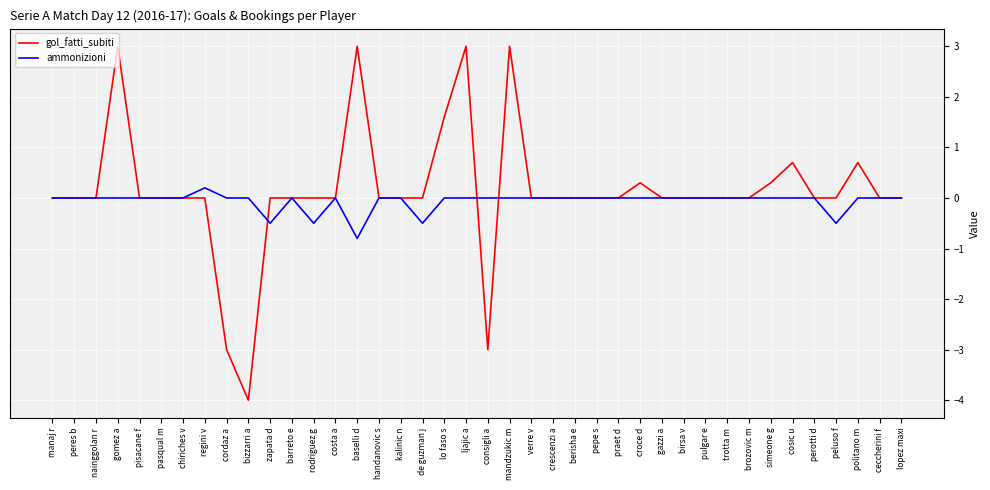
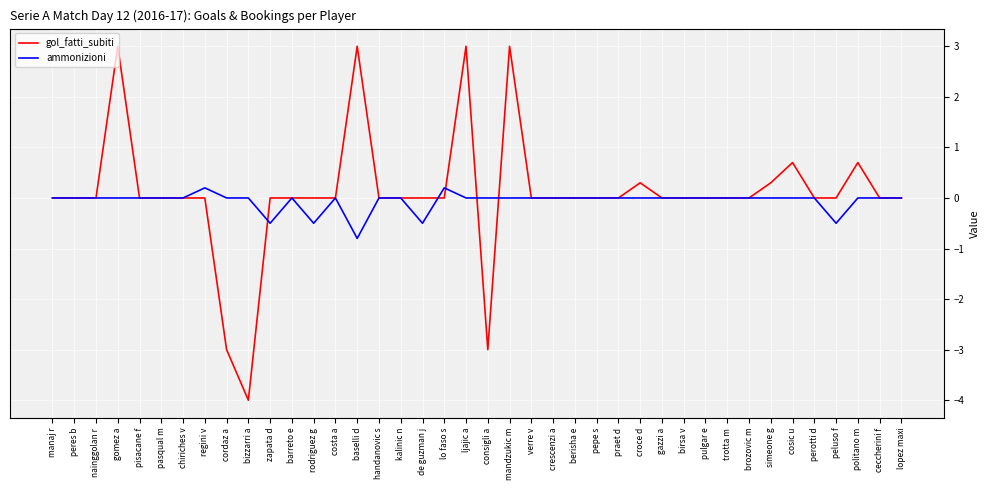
gol_fatti_subiti, lo faso s: 1.6 -> 0.0
ammonizioni, lo faso s: 0.0 -> 0.2
